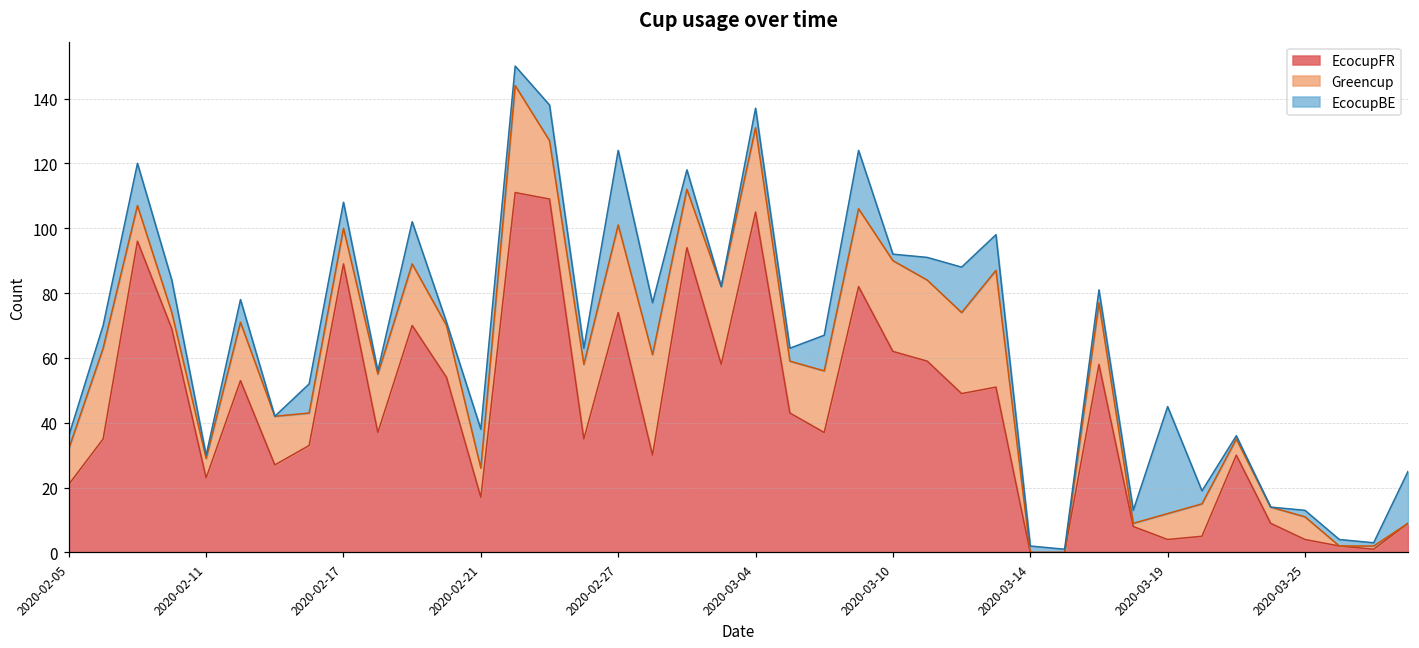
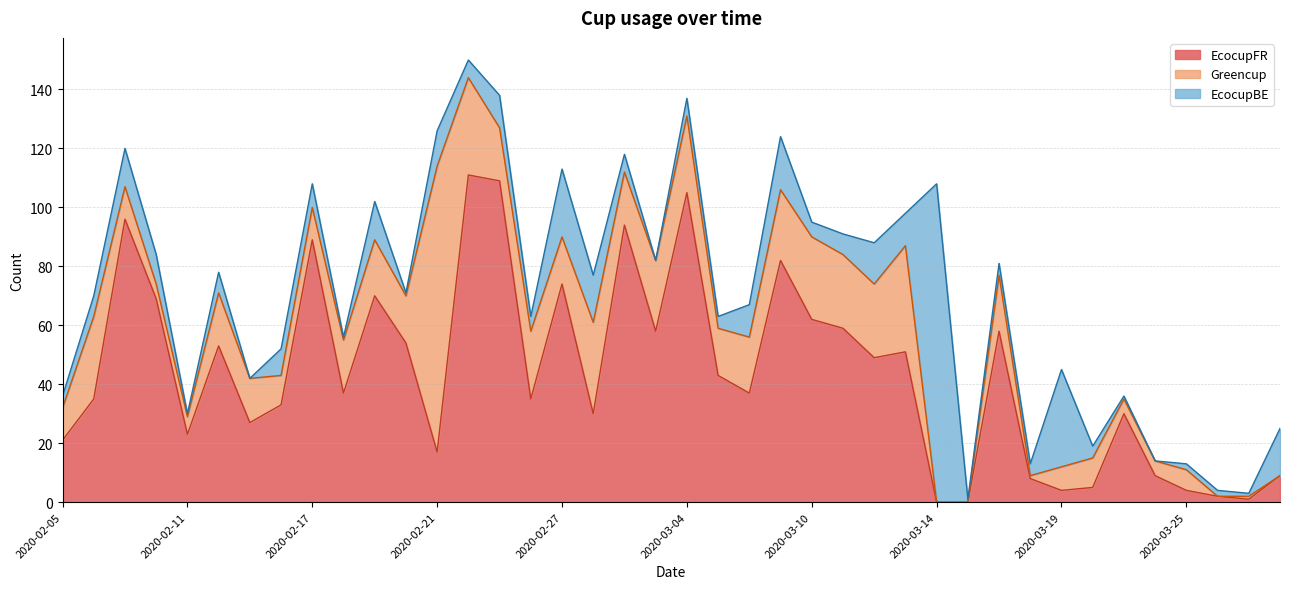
Greencup, 2020-02-21: 9 -> 97
Greencup, 2020-02-27: 27 -> 16
EcocupBE, 2020-03-10: 2 -> 5
EcocupBE, 2020-03-14: 2 -> 108
